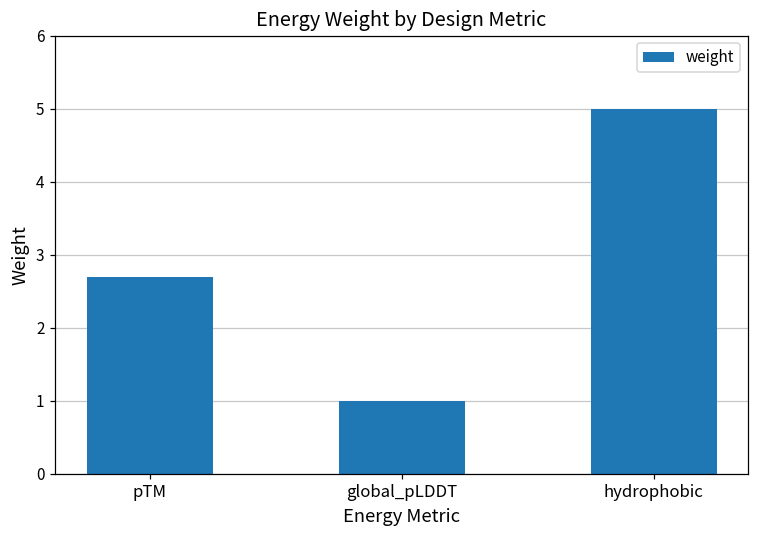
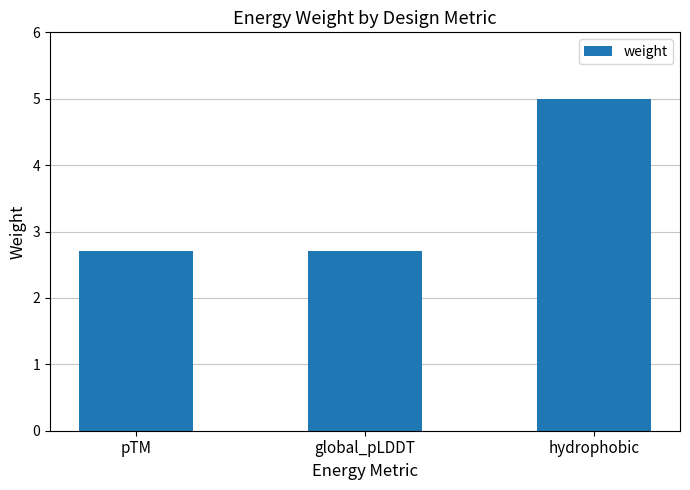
global_pLDDT: 1.0 -> 2.7
